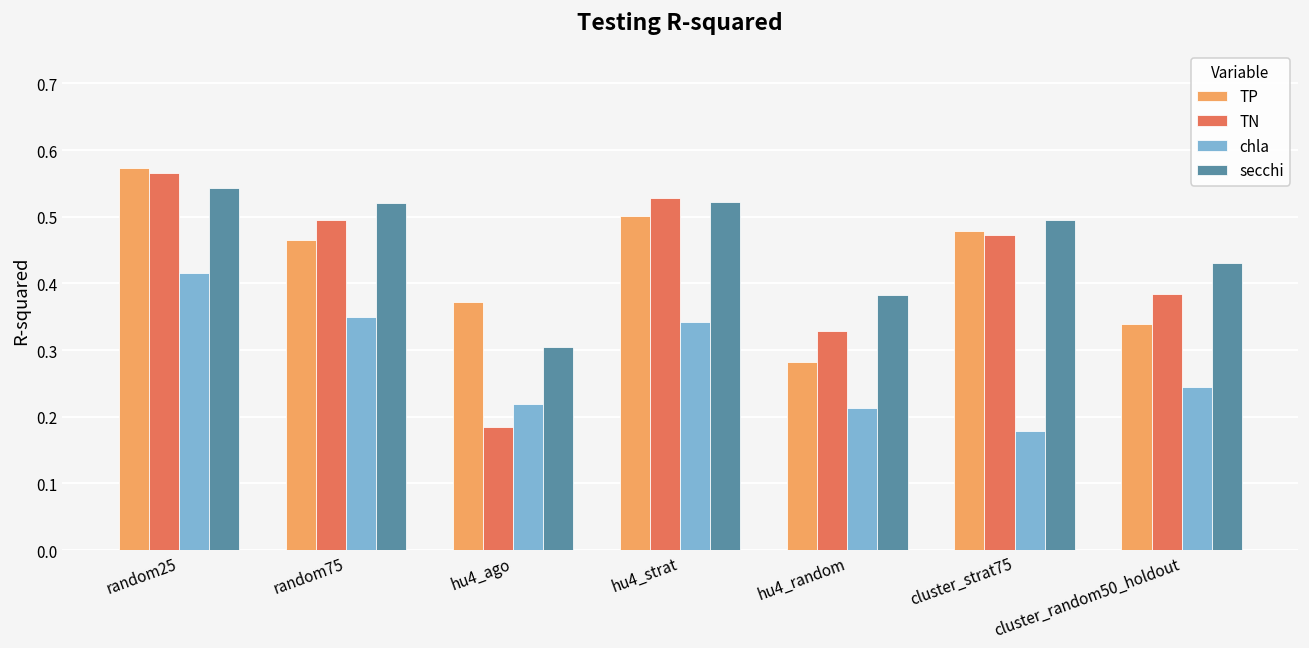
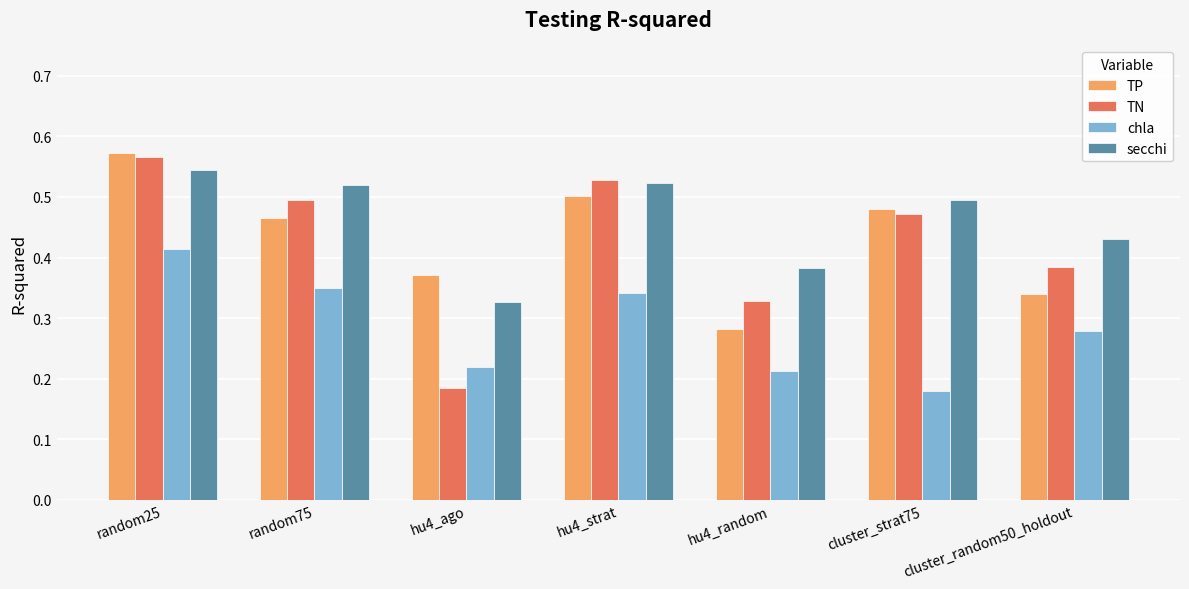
secchi, hu4_ago: 0.30 -> 0.33
chla, cluster_random50_holdout: 0.24 -> 0.28
